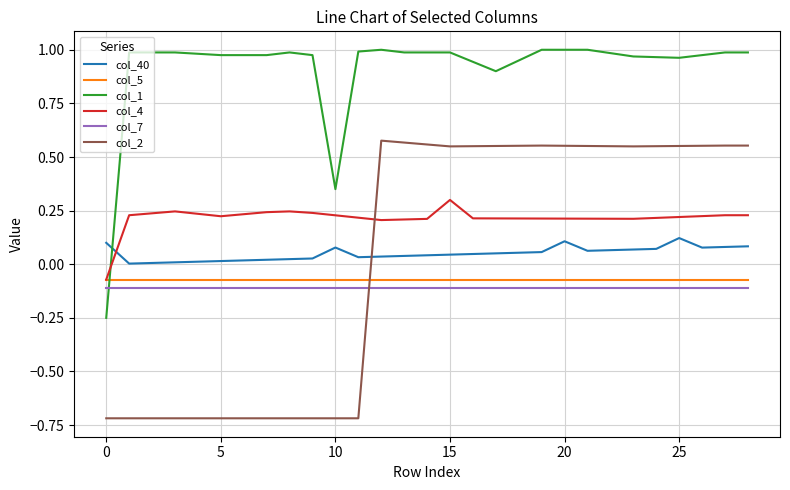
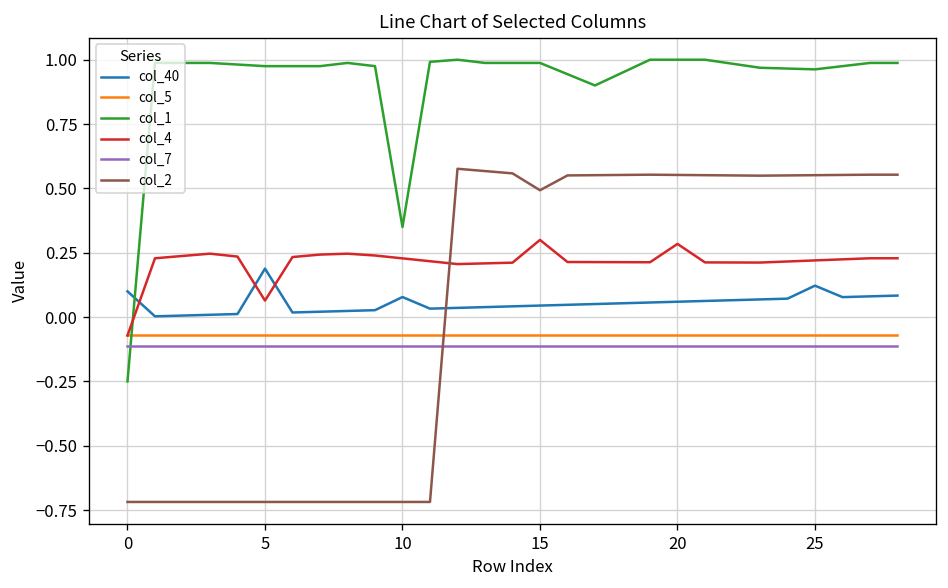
col_40, 5: 0.01 -> 0.19
col_4, 5: 0.22 -> 0.06
col_2, 15: 0.55 -> 0.49
col_40, 20: 0.11 -> 0.06
col_4, 20: 0.21 -> 0.28
